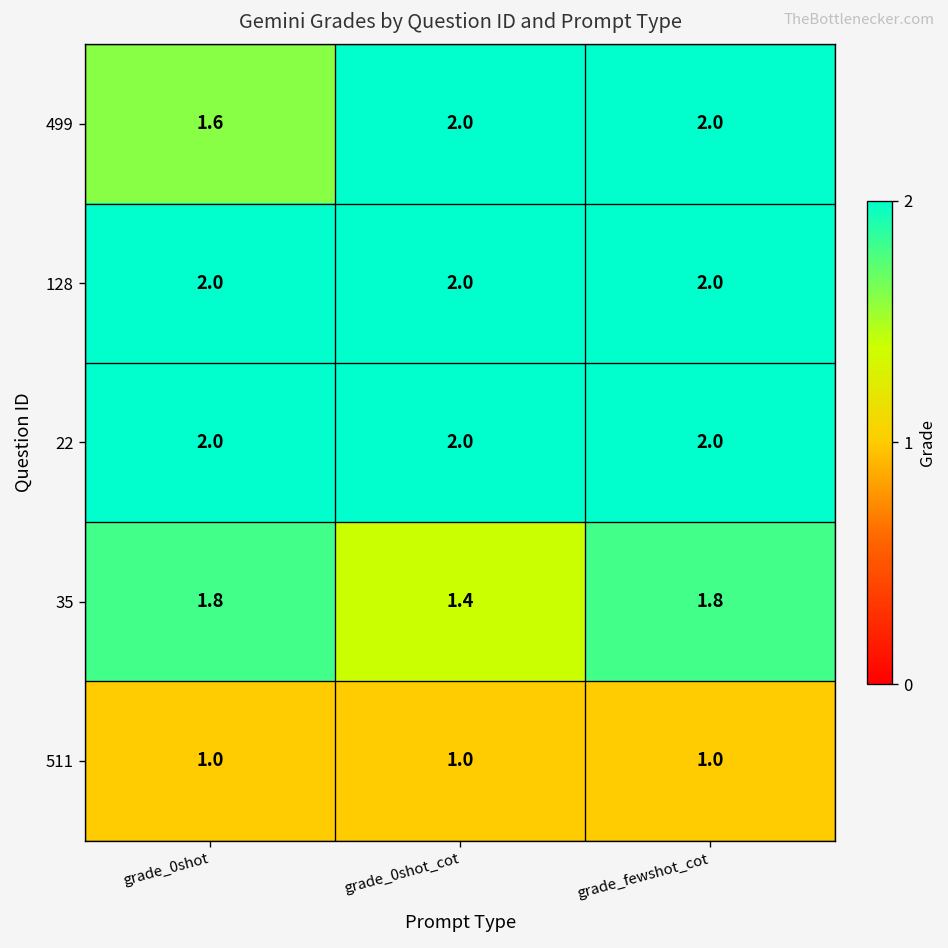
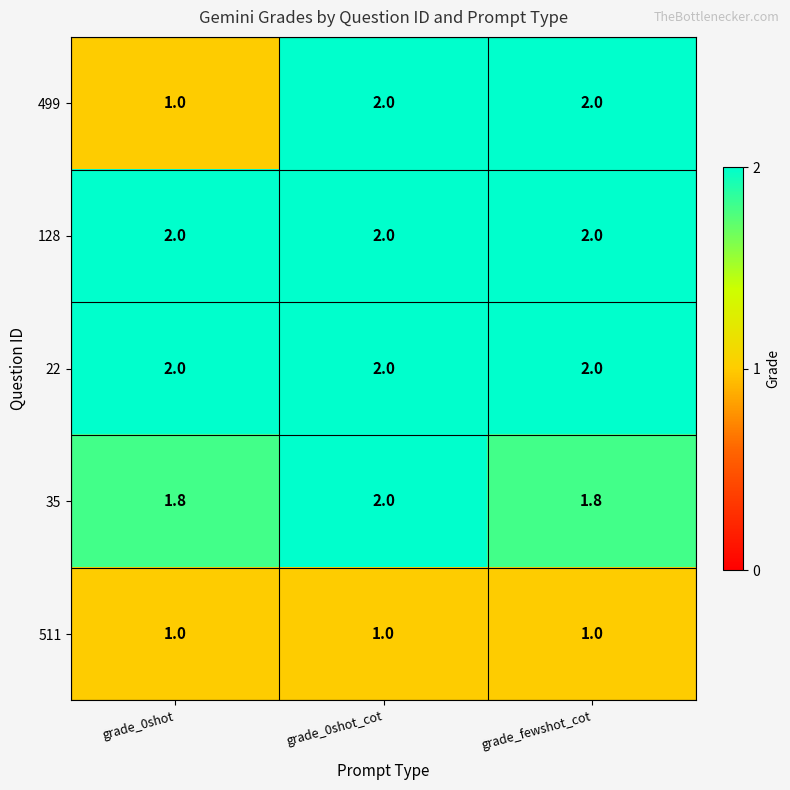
499, grade_0shot: 1.6 -> 1.0
35, grade_0shot_cot: 1.4 -> 2.0
